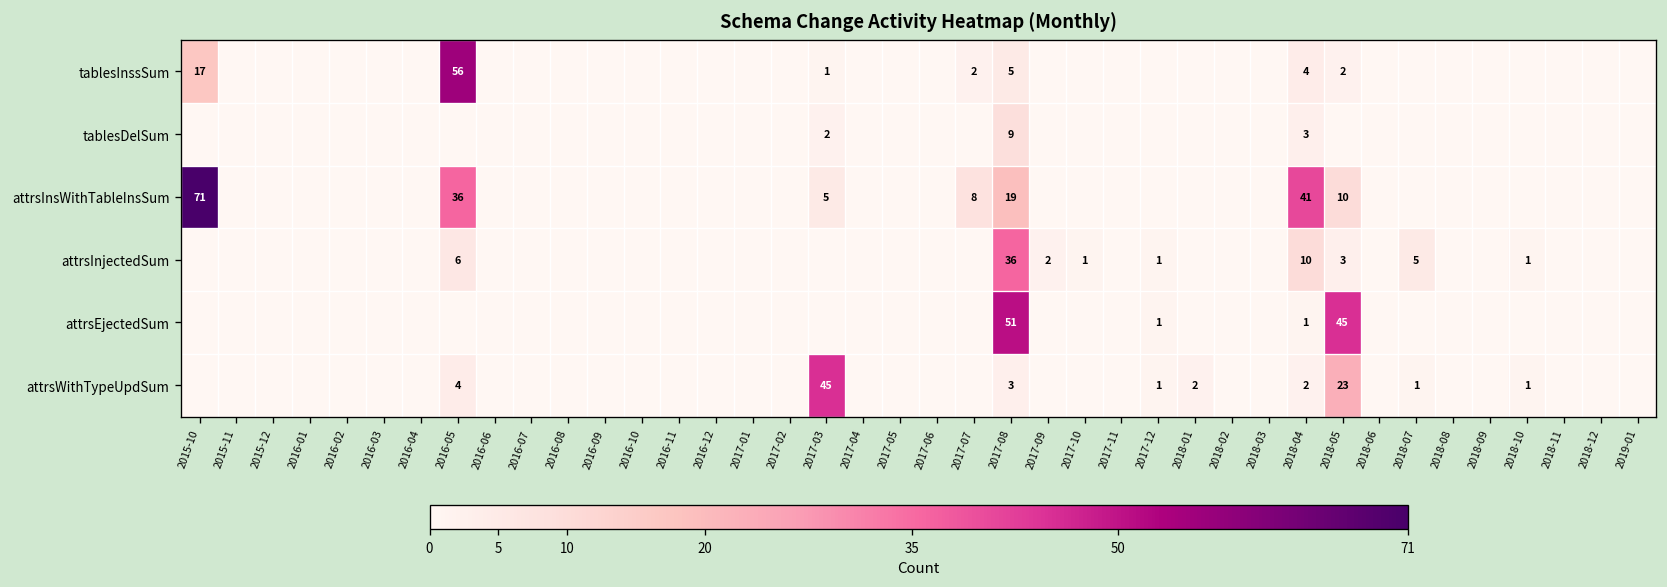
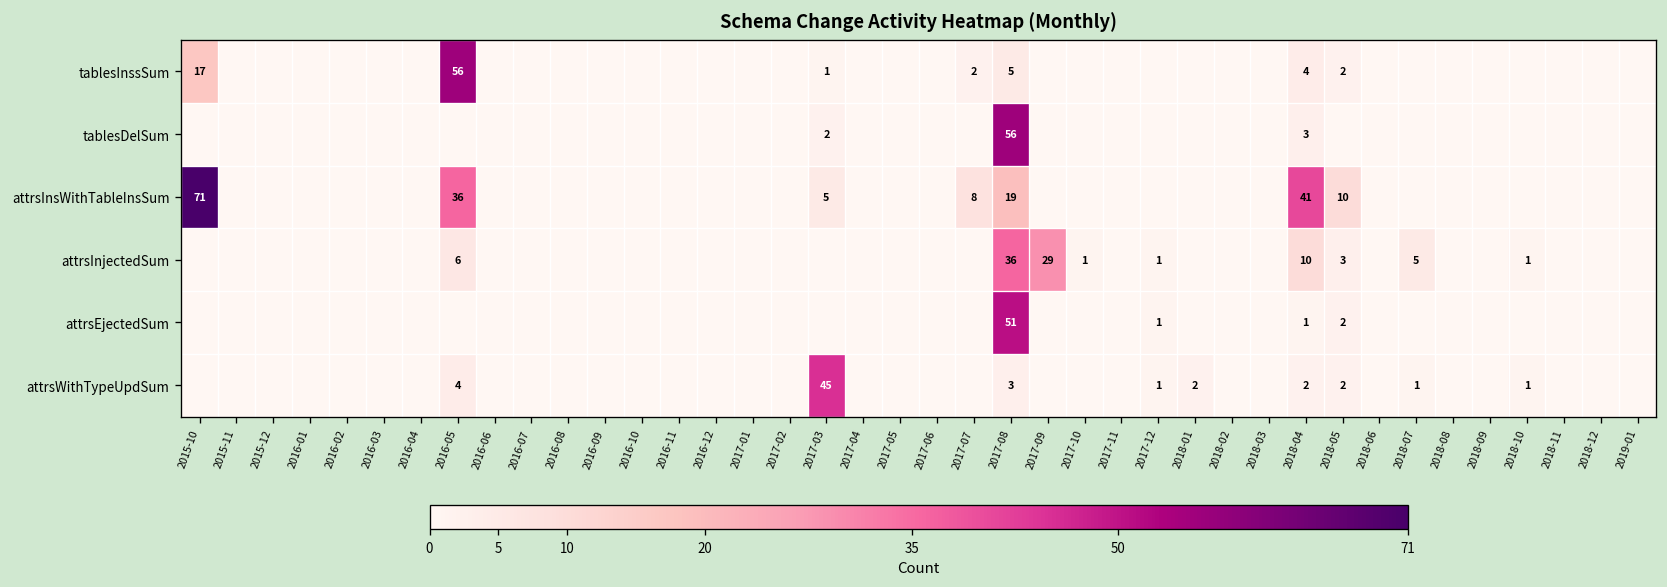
tablesDelSum, 2017-08: 9 -> 56
attrsInjectedSum, 2017-09: 2 -> 29
attrsEjectedSum, 2018-05: 45 -> 2
attrsWithTypeUpdSum, 2018-05: 23 -> 2
